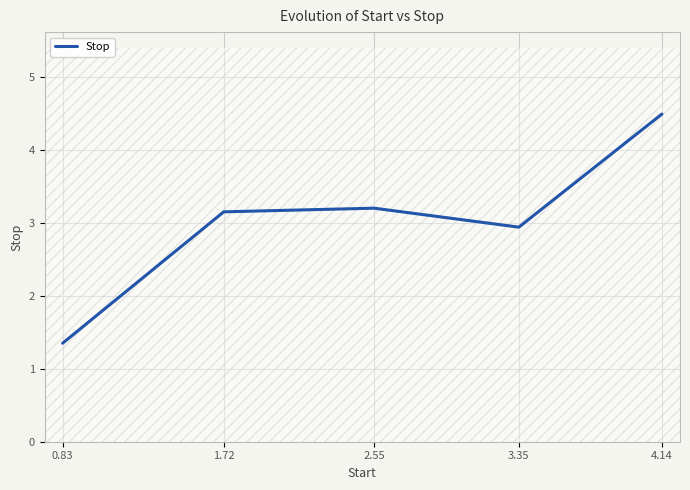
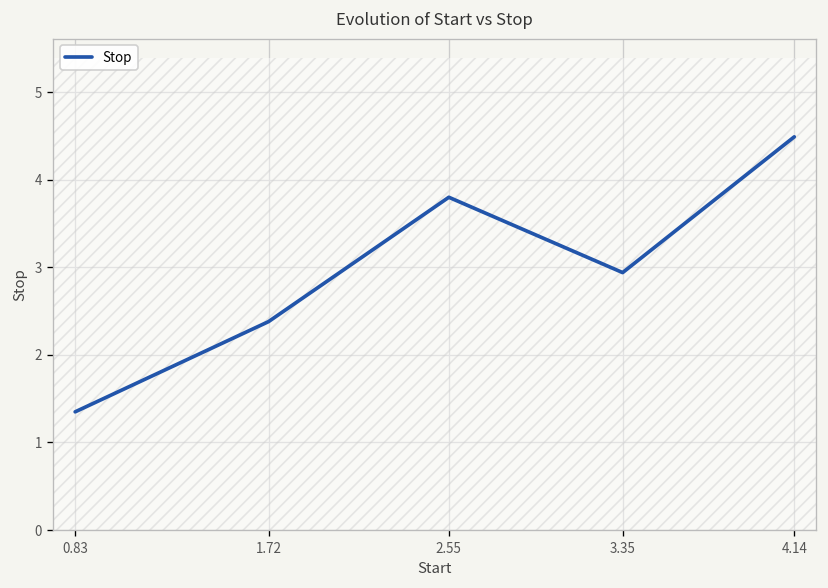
1.72: 3.2 -> 2.4
2.55: 3.2 -> 3.8
